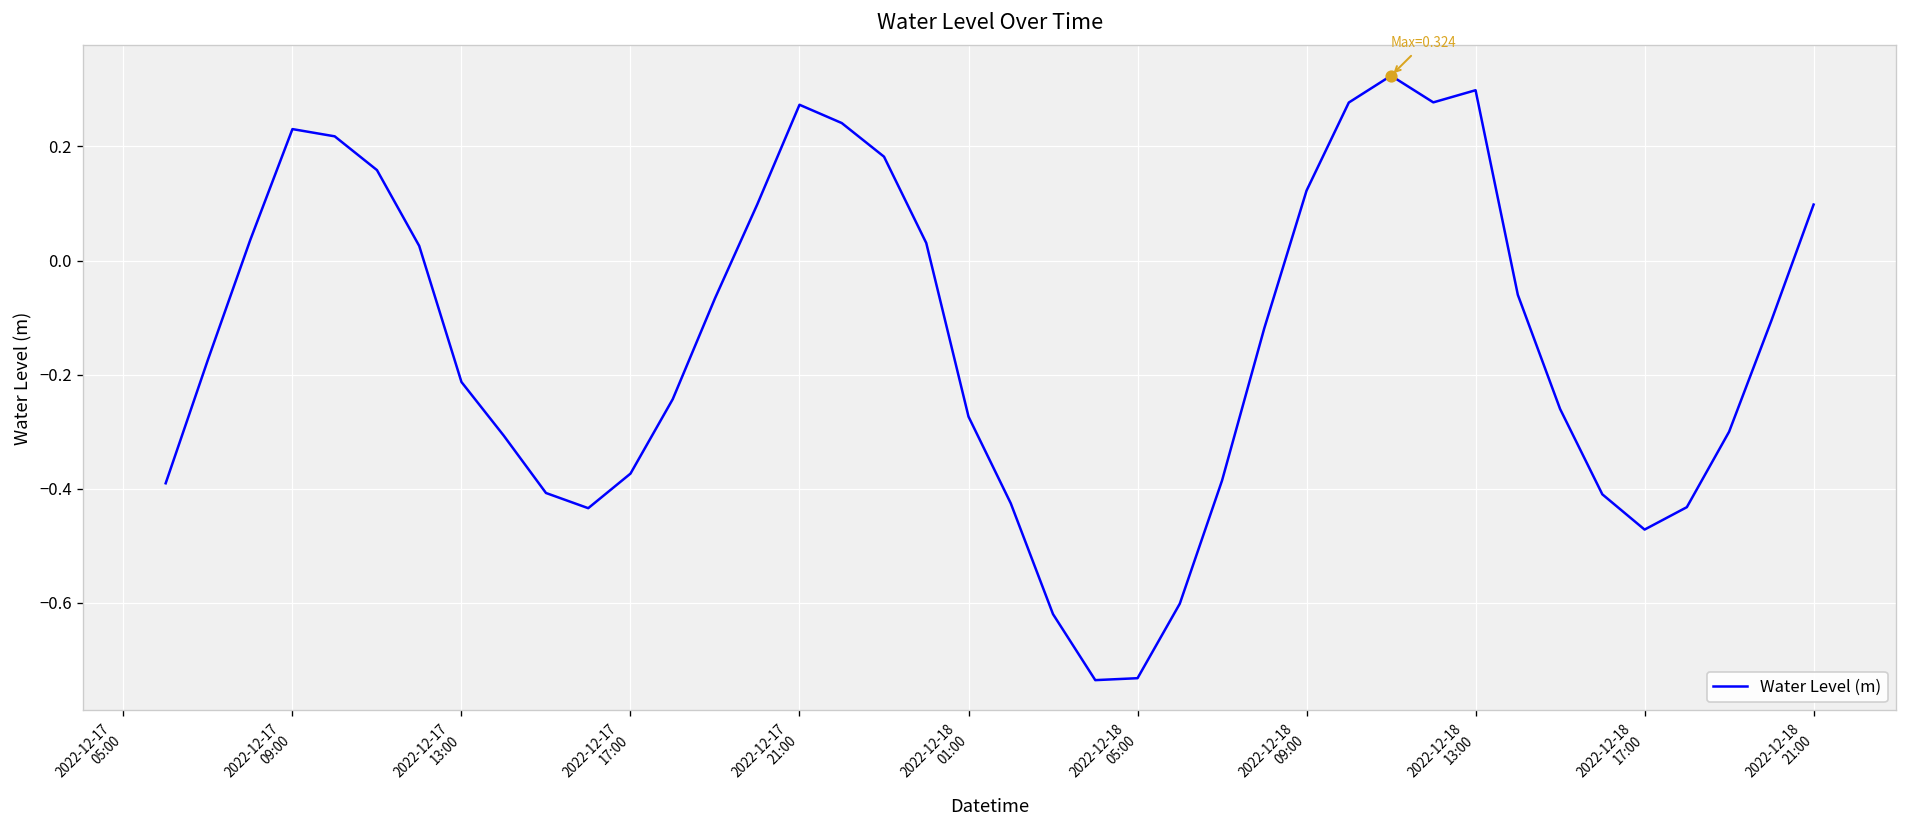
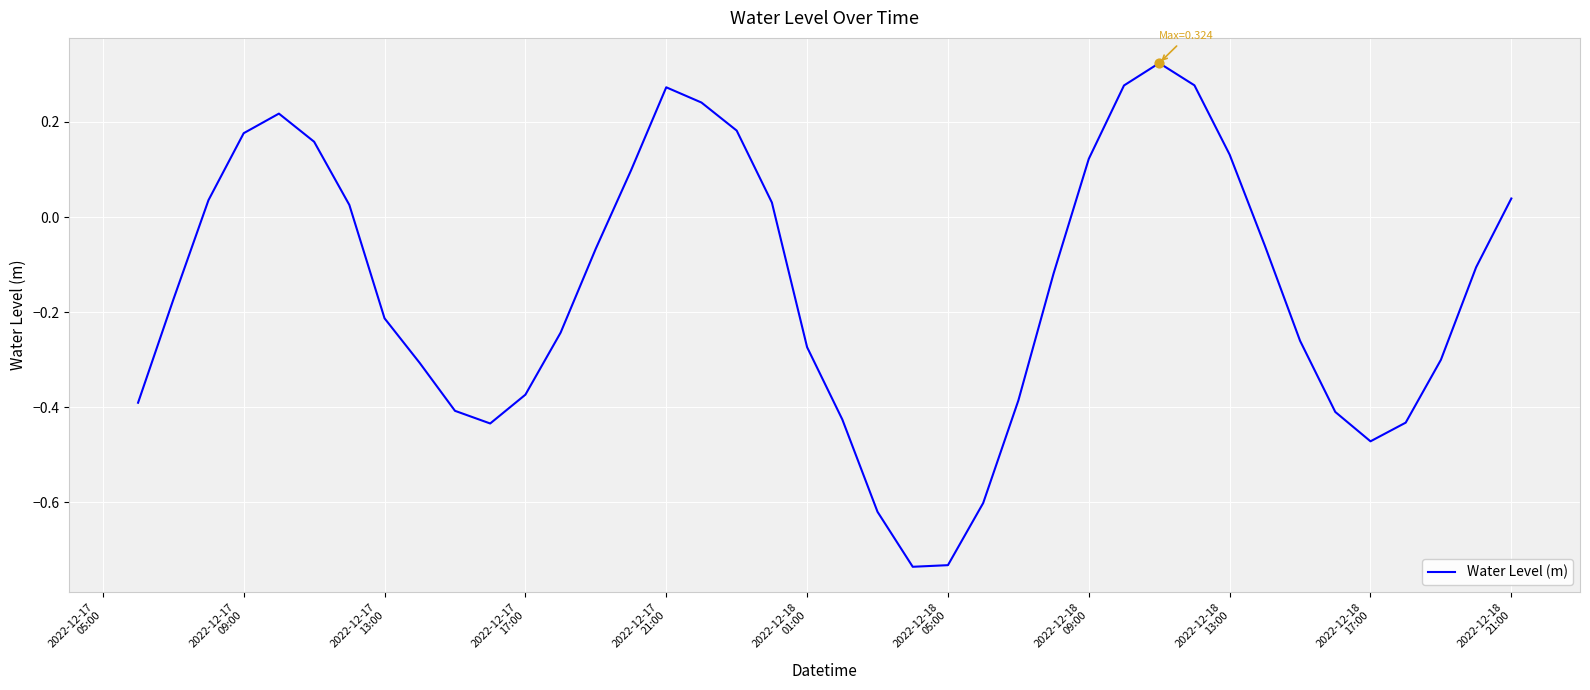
Water Level (m), 2022-12-17 09:00: 0.23 -> 0.18
Water Level (m), 2022-12-18 13:00: 0.30 -> 0.13
Water Level (m), 2022-12-18 21:00: 0.10 -> 0.04
